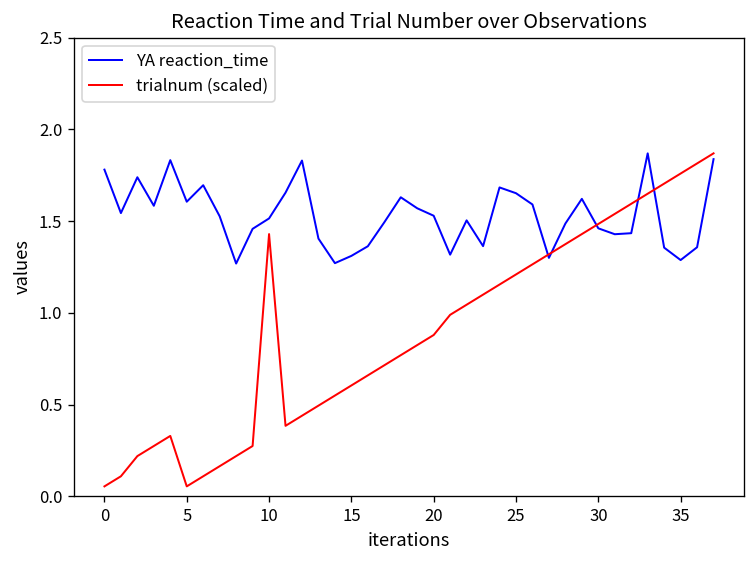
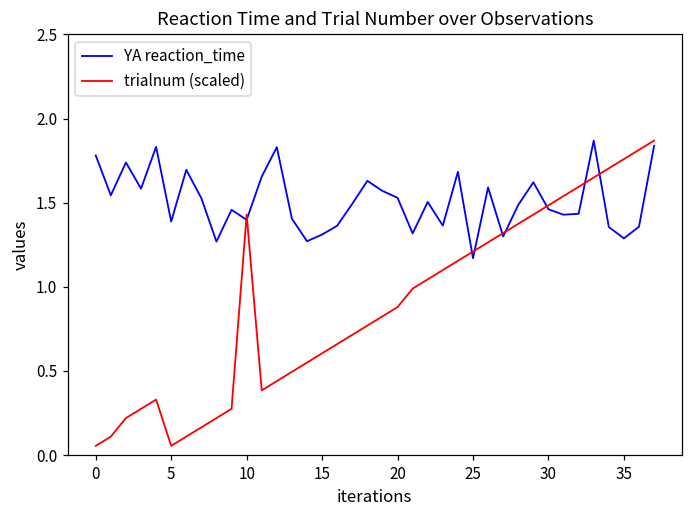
YA reaction_time, 5: 1.61 -> 1.39
YA reaction_time, 10: 1.51 -> 1.40
YA reaction_time, 25: 1.65 -> 1.17
